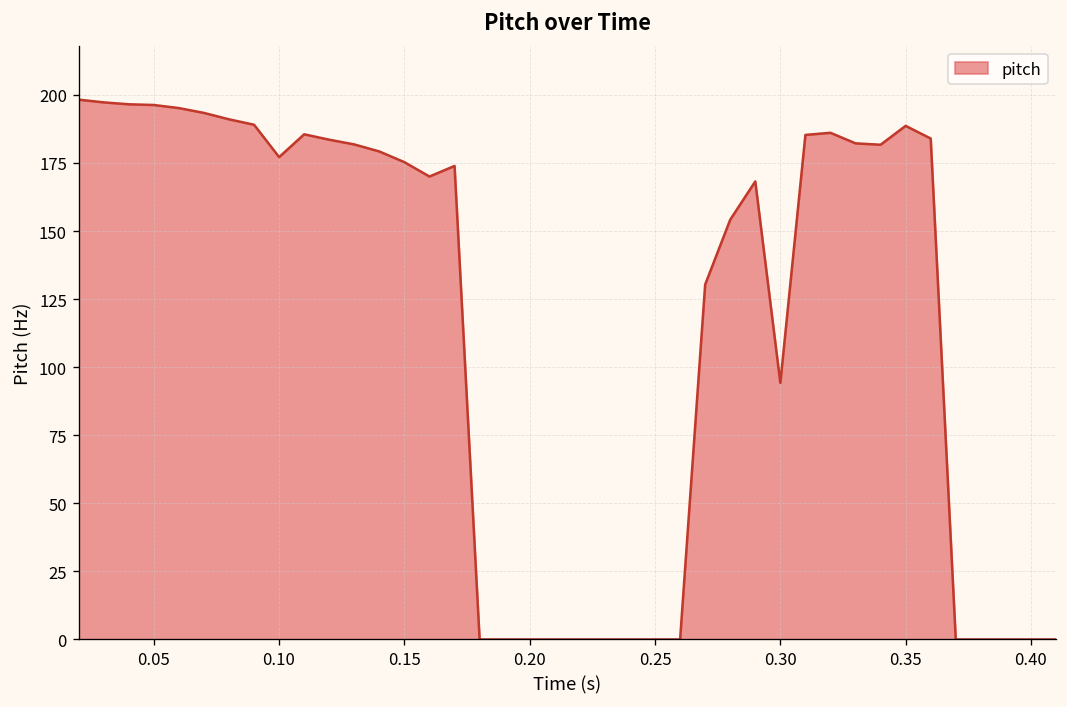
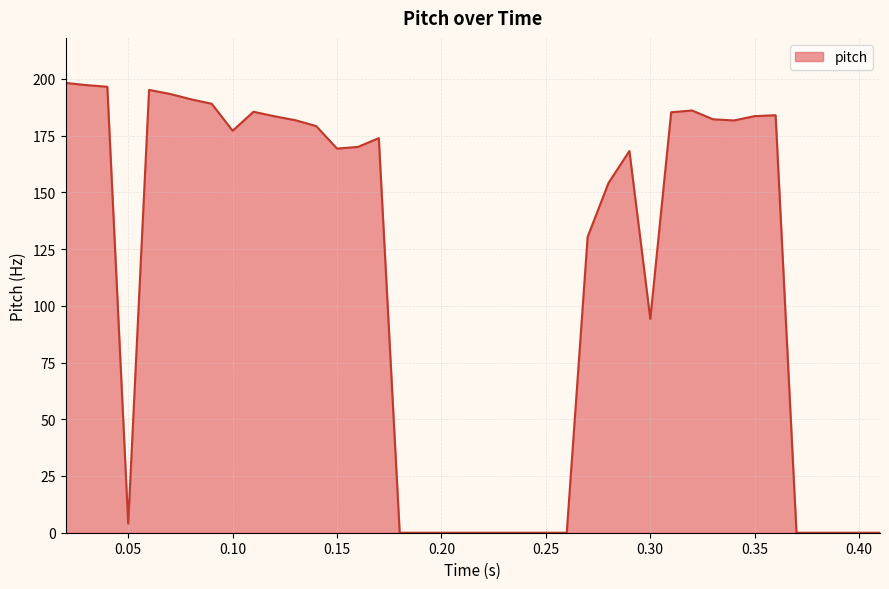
0.05: 196 -> 4
0.15: 175 -> 169
0.35: 189 -> 184
